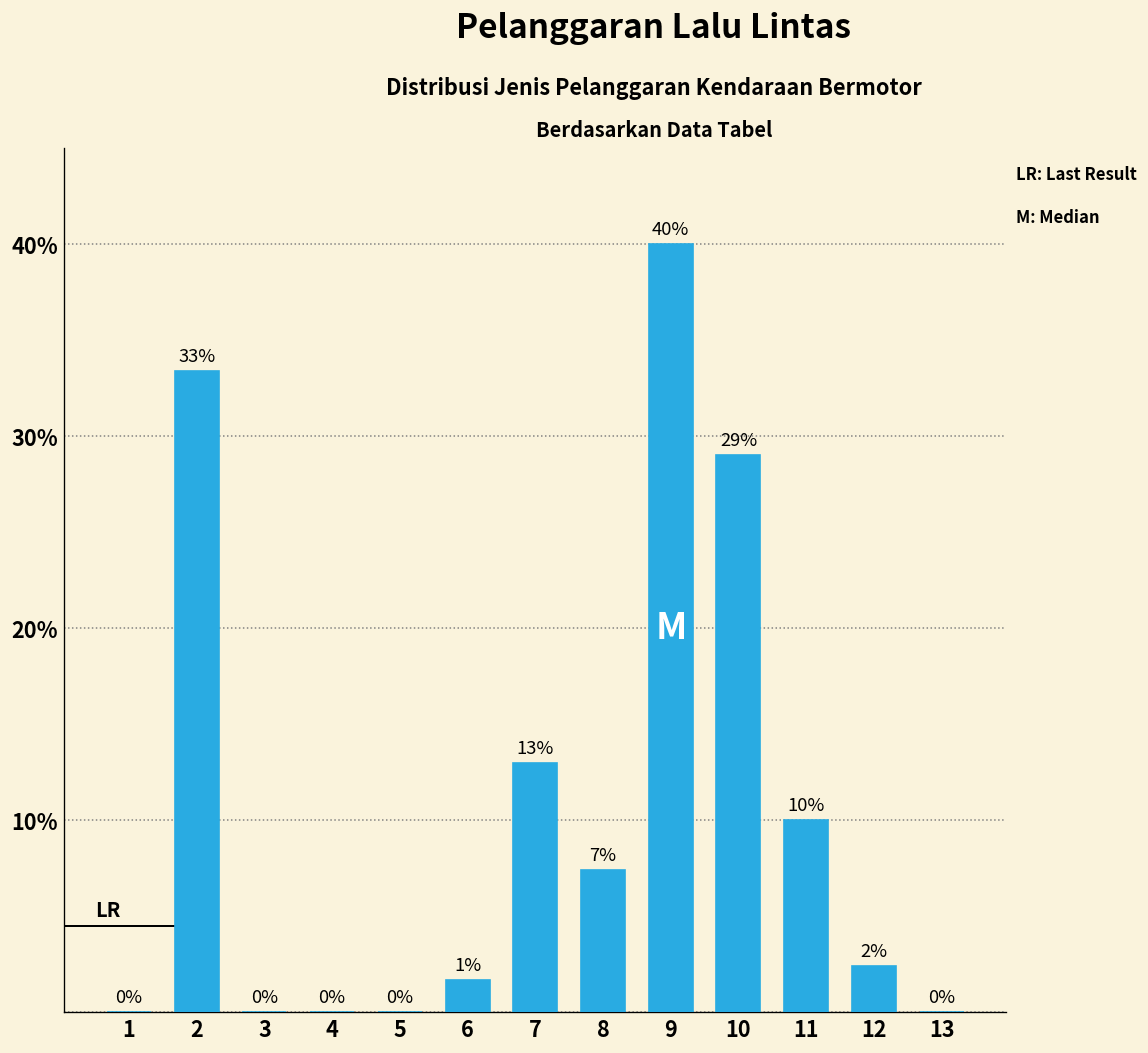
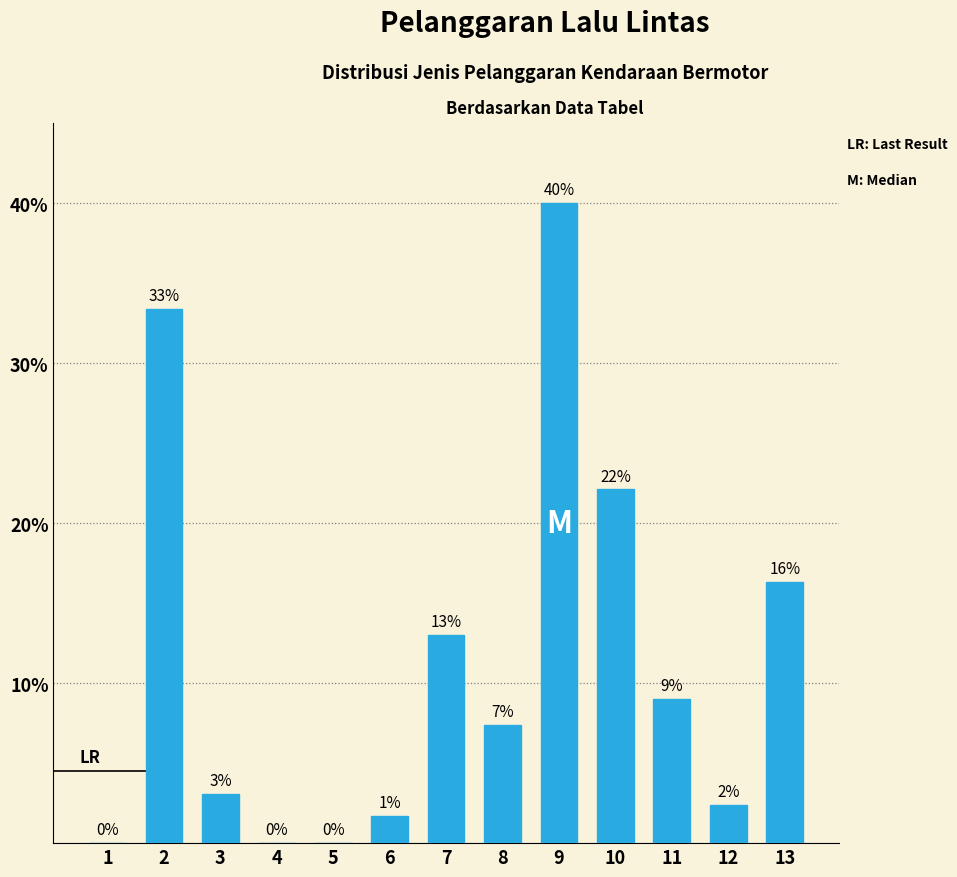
3: 0% -> 3%
10: 29% -> 22%
11: 10% -> 9%
13: 0% -> 16%
